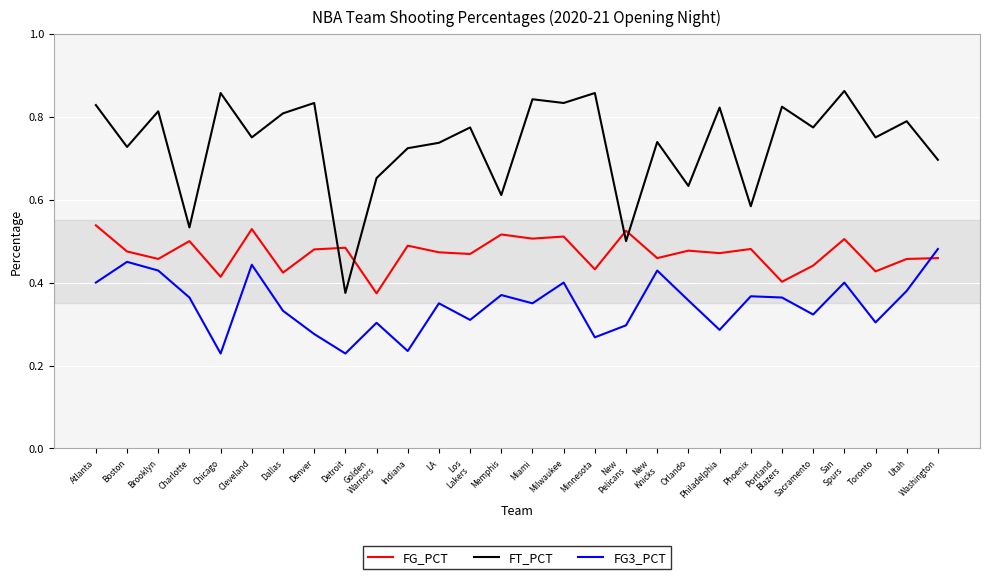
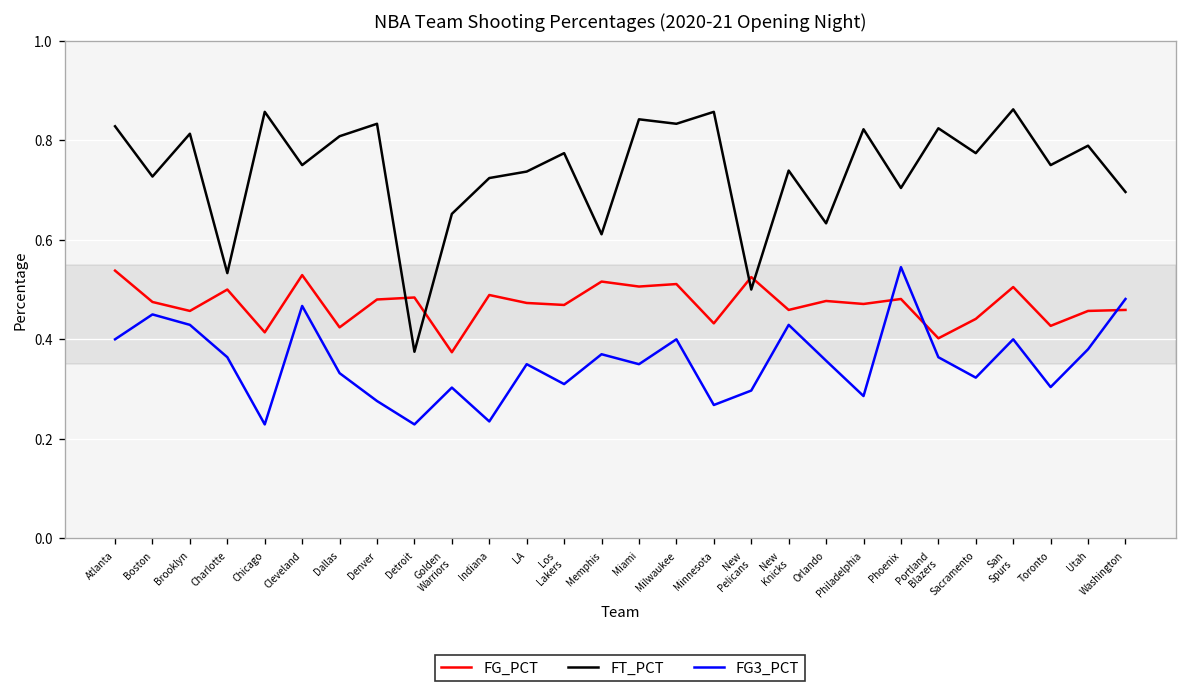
FG3_PCT, Cleveland: 0.44 -> 0.47
FT_PCT, Phoenix: 0.58 -> 0.70
FG3_PCT, Phoenix: 0.37 -> 0.55
